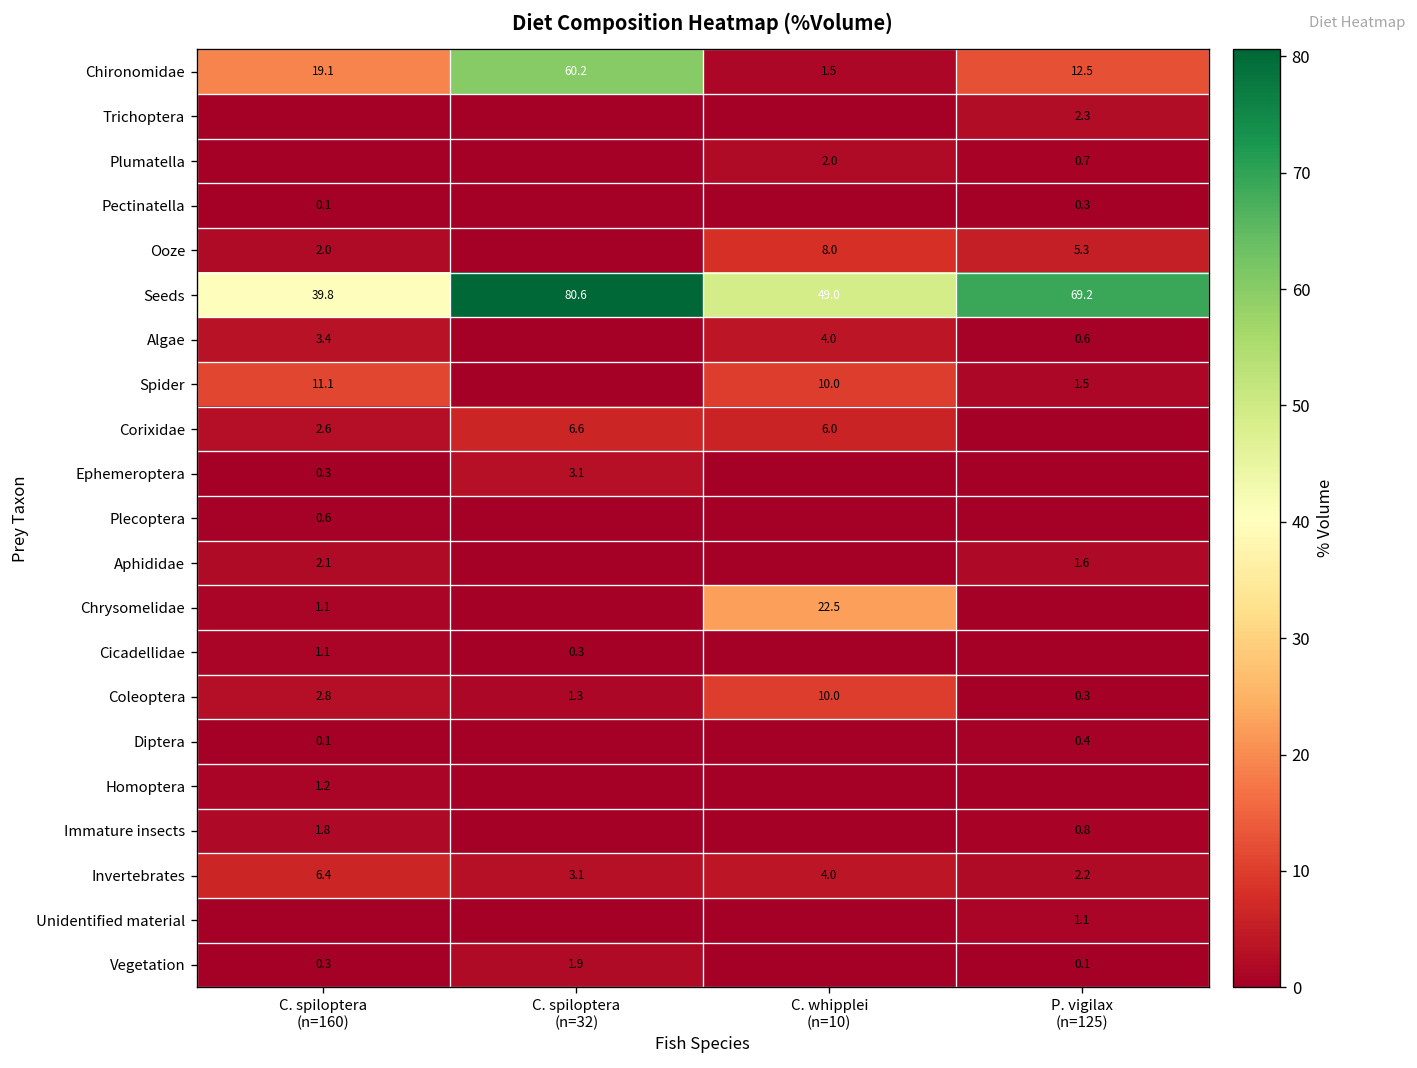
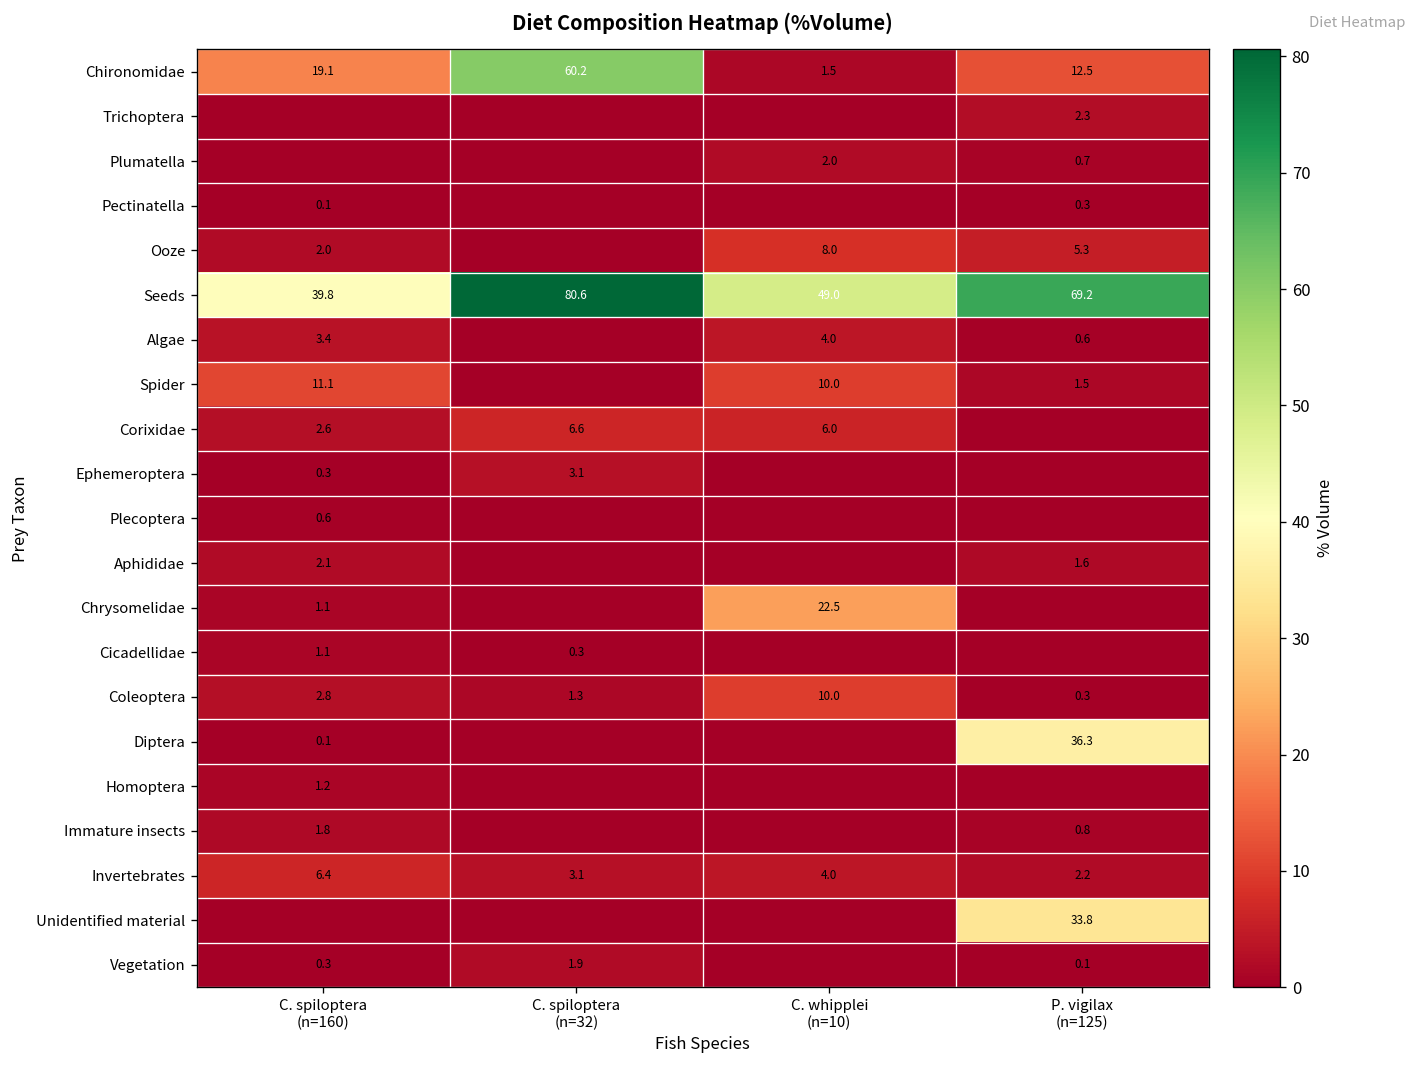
Diptera, P. vigilax (n=125): 0.4 -> 36.3
Unidentified material, P. vigilax (n=125): 1.1 -> 33.8
